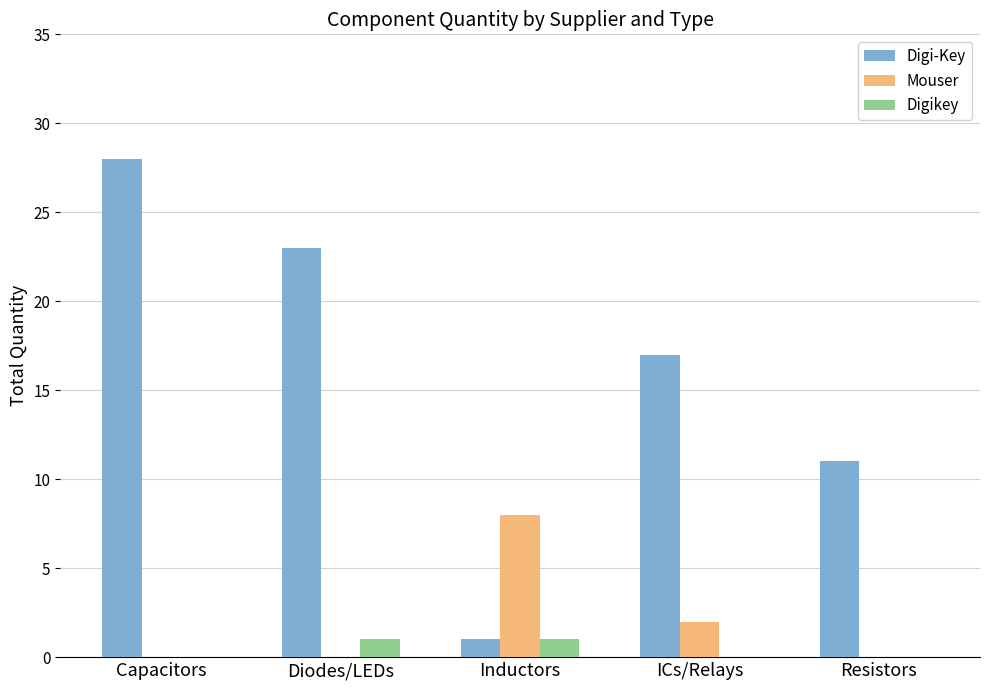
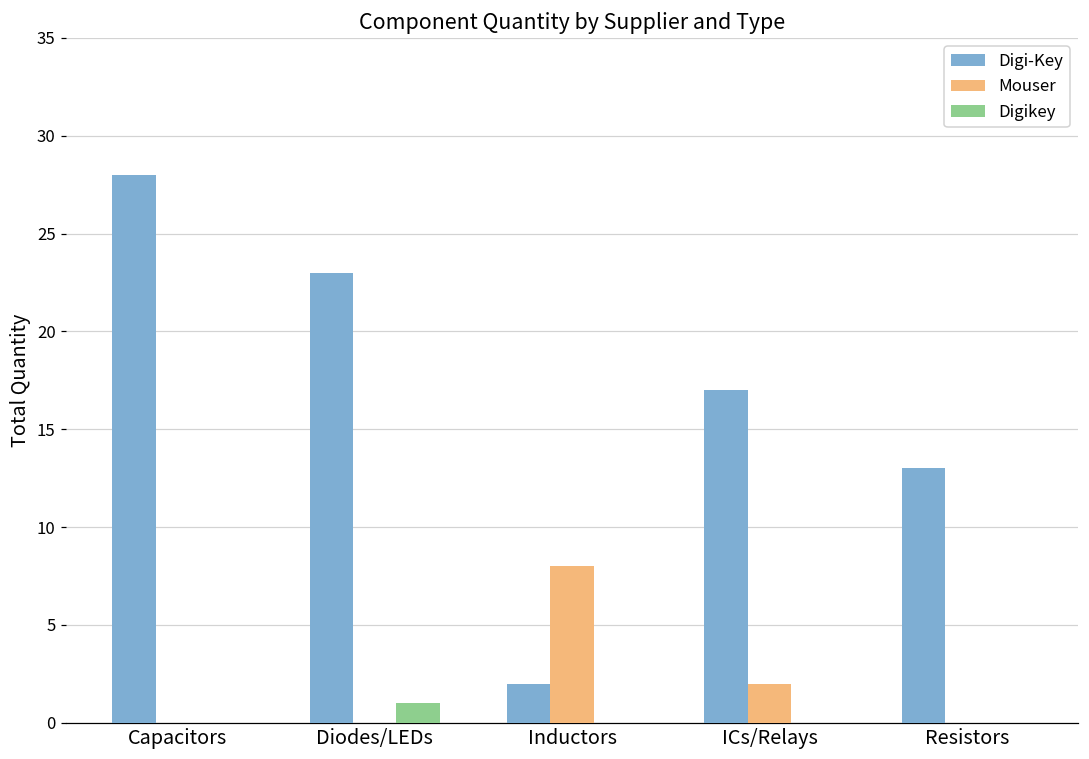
Digi-Key, Inductors: 1 -> 2
Digikey, Inductors: 1 -> 0
Digi-Key, Resistors: 11 -> 13
